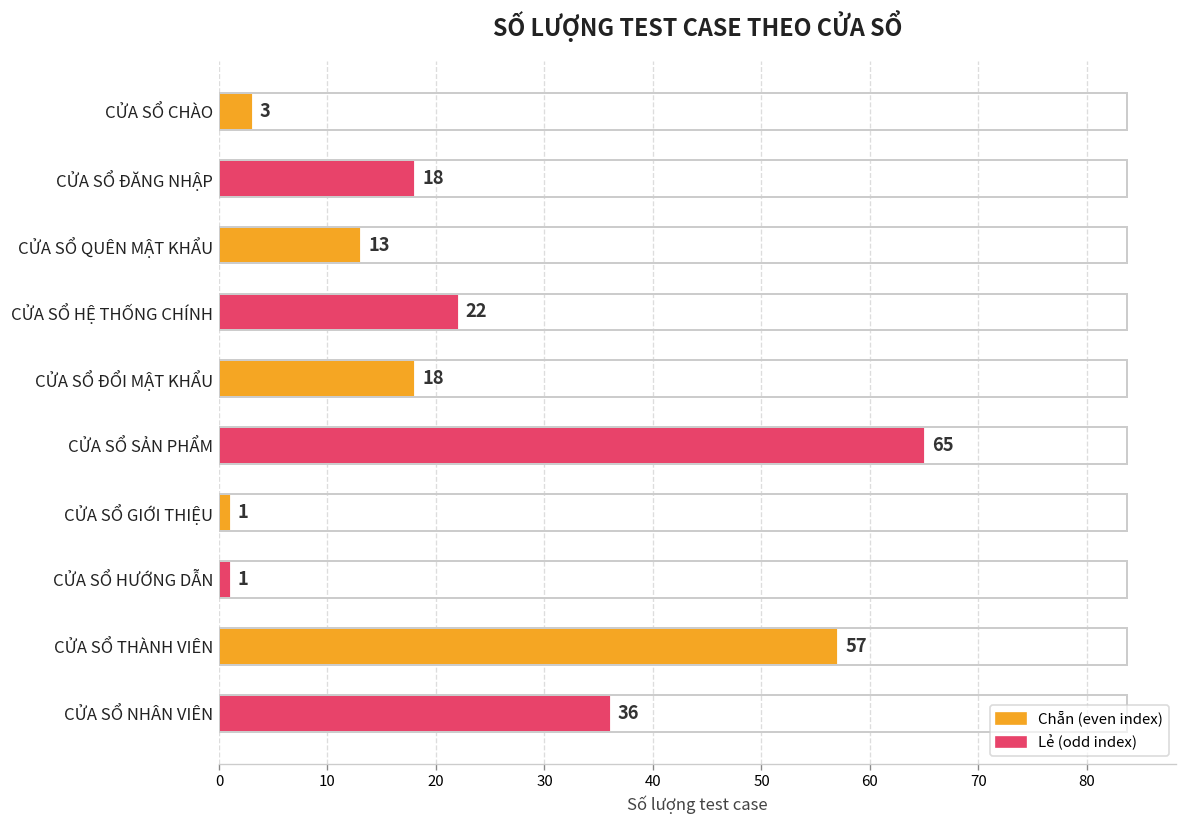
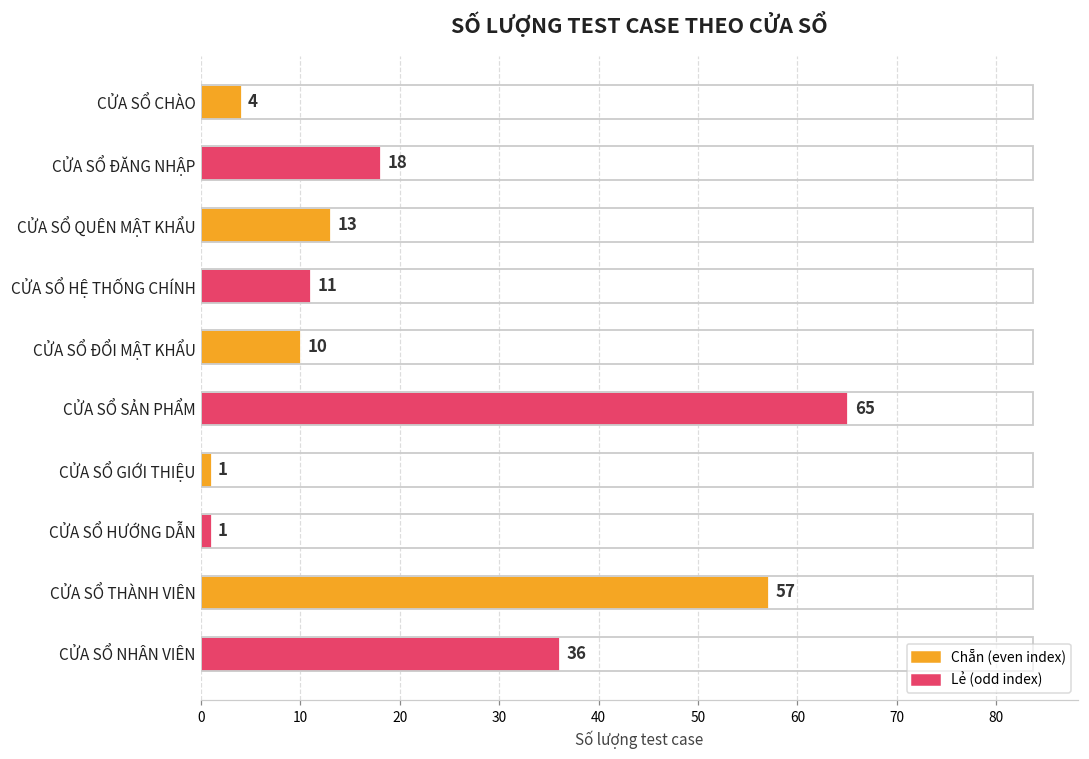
CỬA SỔ CHÀO: 3 -> 4
CỬA SỔ HỆ THỐNG CHÍNH: 22 -> 11
CỬA SỔ ĐỔI MẬT KHẨU: 18 -> 10
